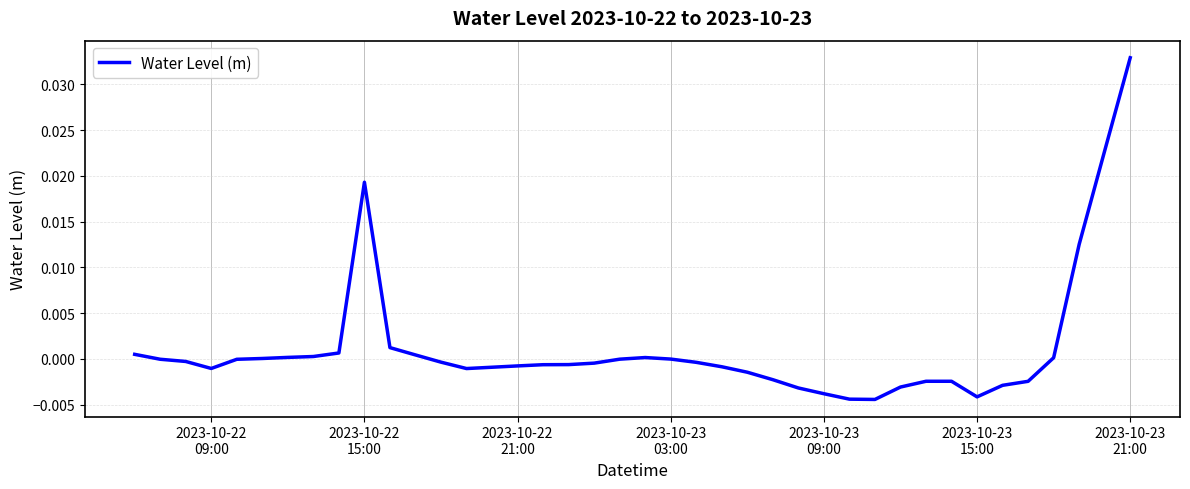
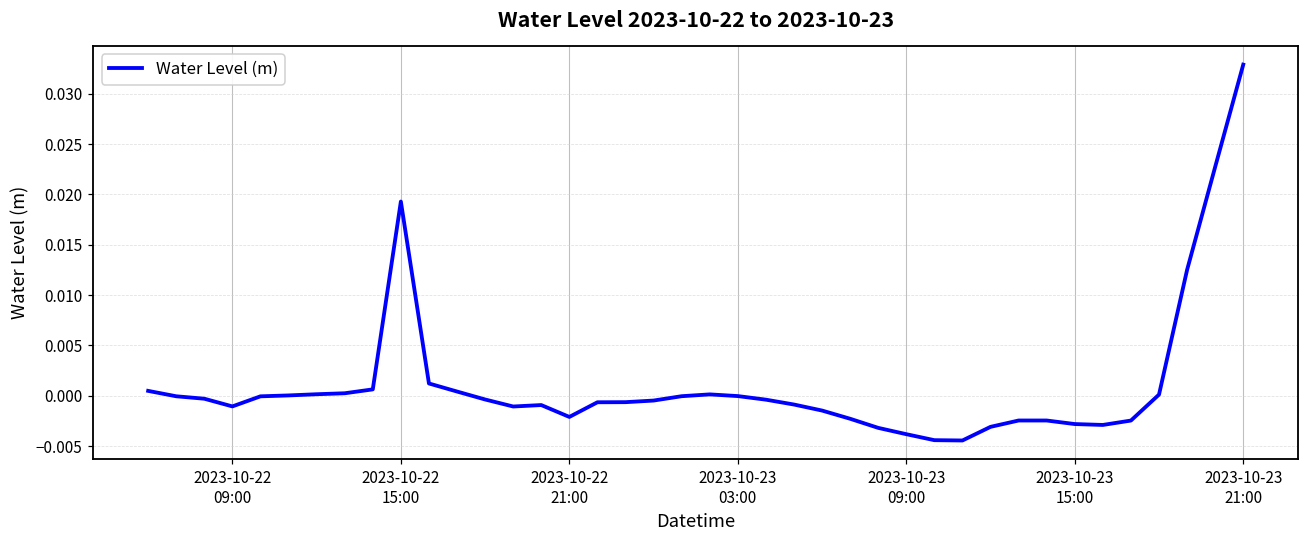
2023-10-22 21:00: -0.001 -> -0.002
2023-10-23 15:00: -0.004 -> -0.003
